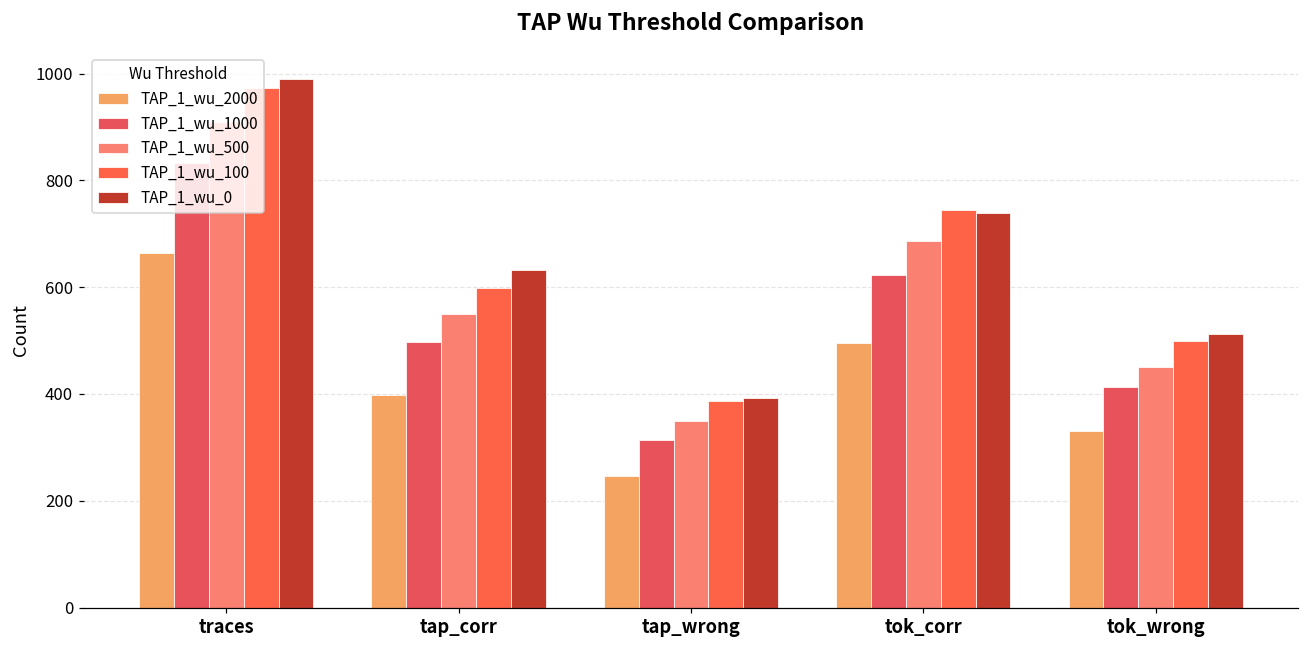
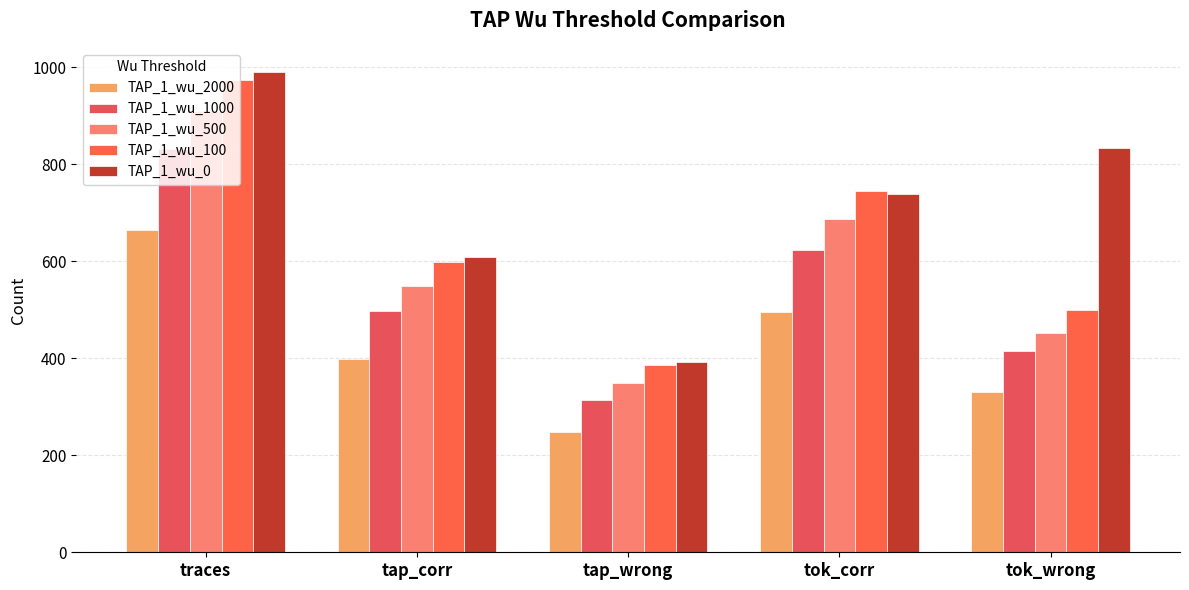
TAP_1_wu_0, tap_corr: 630 -> 610
TAP_1_wu_0, tok_wrong: 510 -> 830
